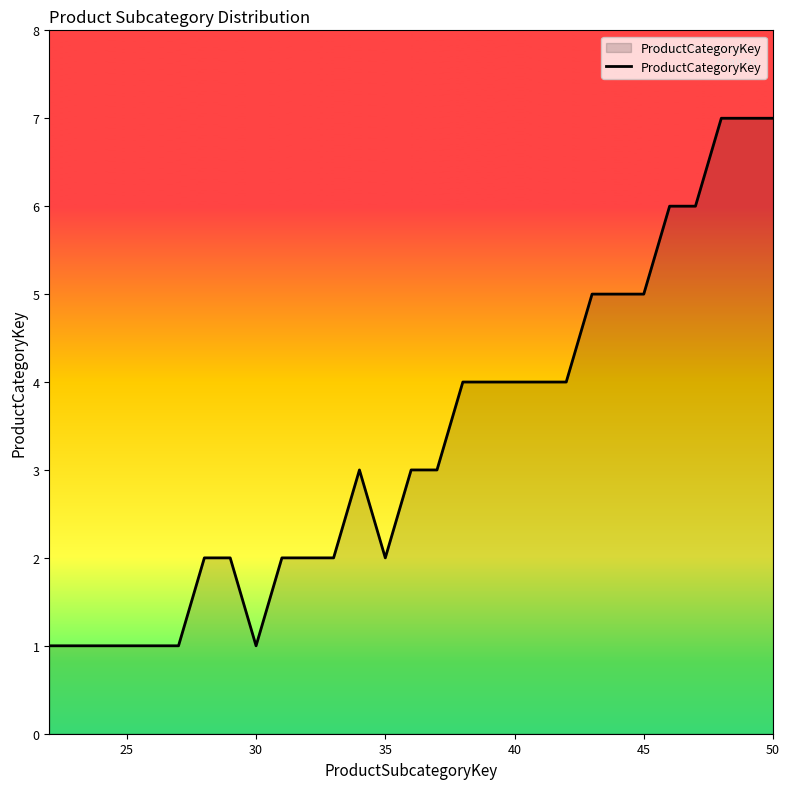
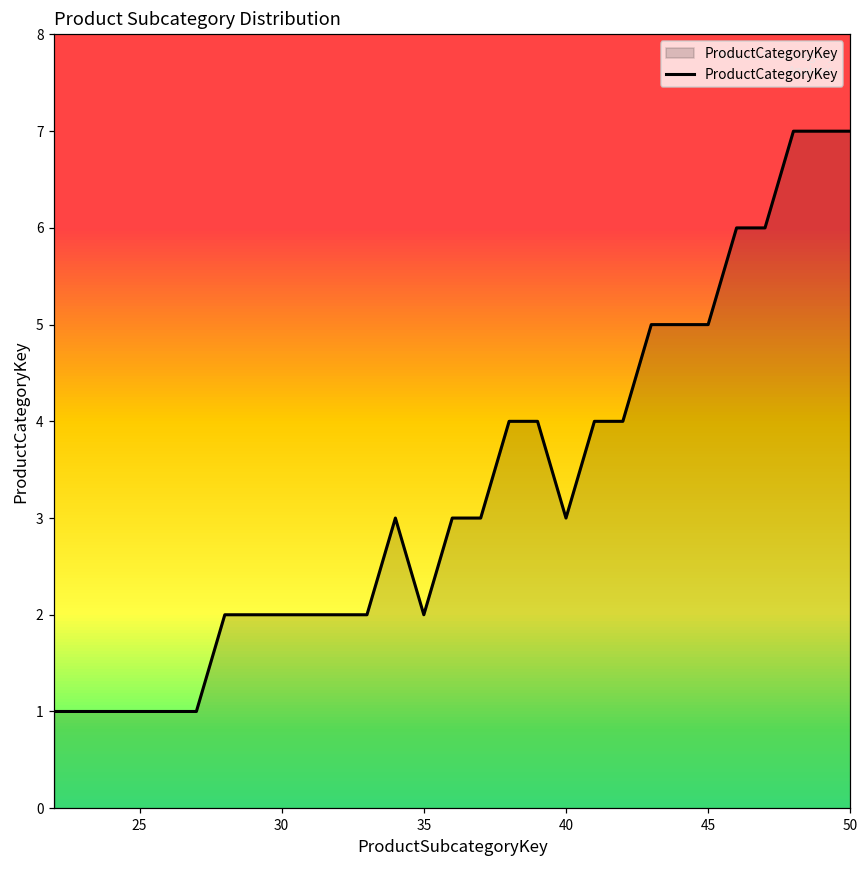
30: 1 -> 2
40: 4 -> 3
